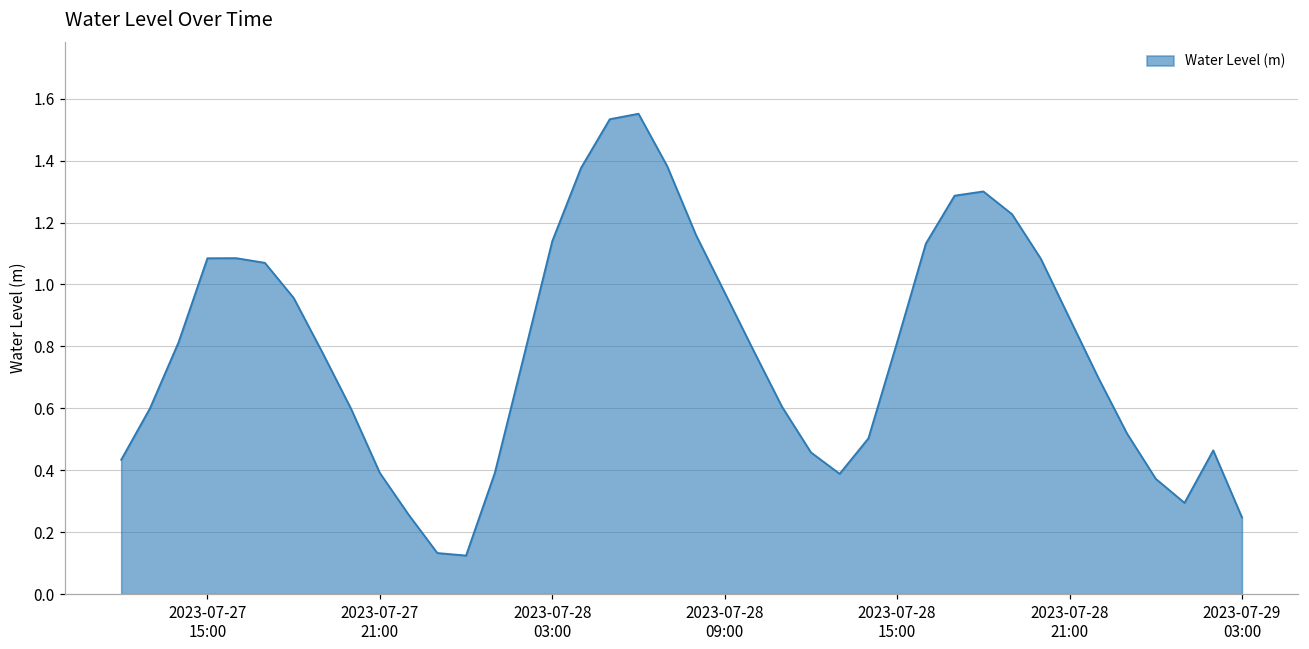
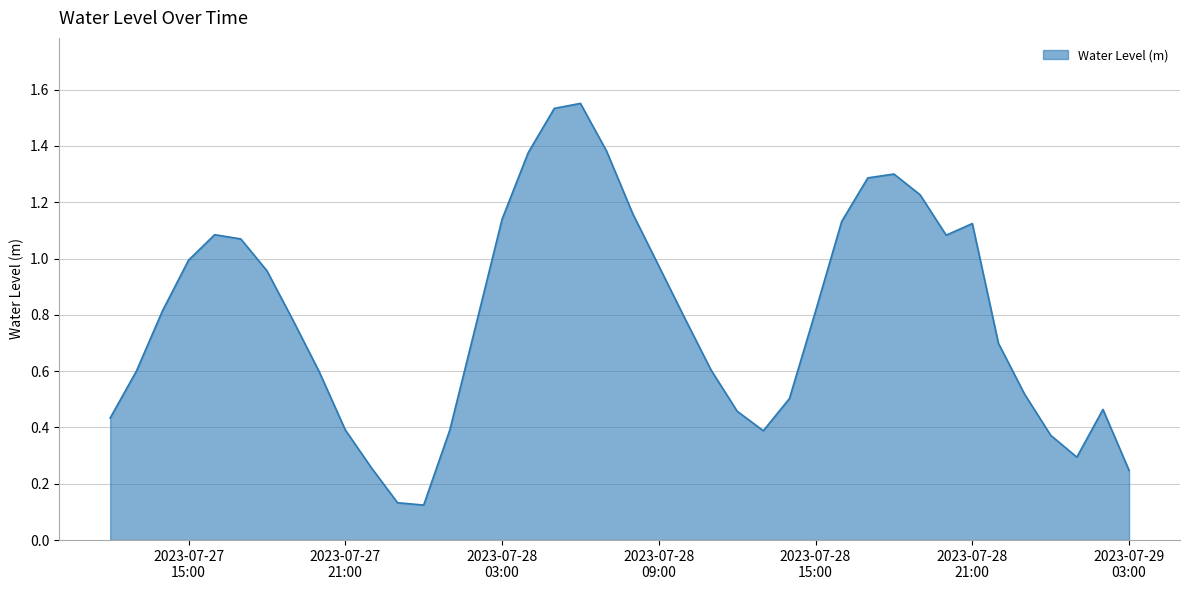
2023-07-27 15:00: 1.08 -> 0.99
2023-07-28 21:00: 0.89 -> 1.12
